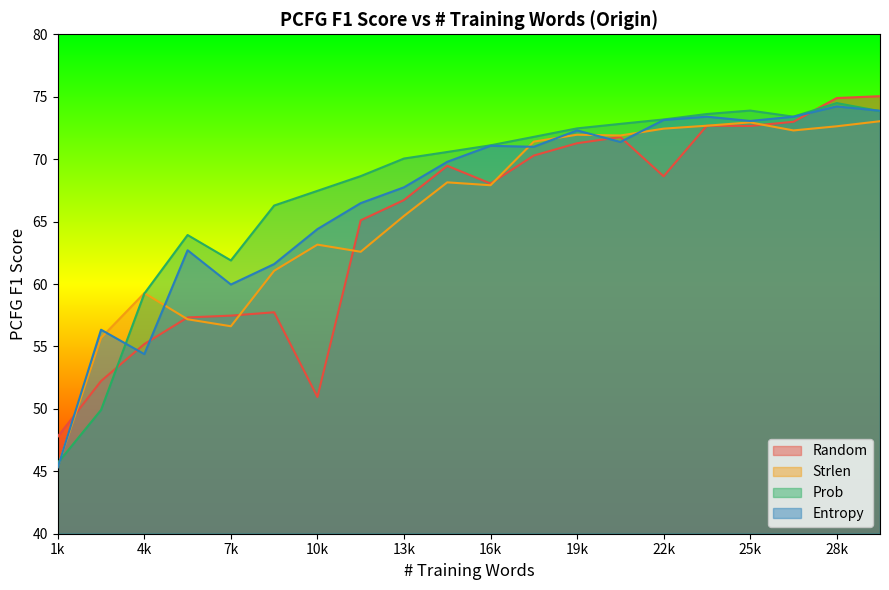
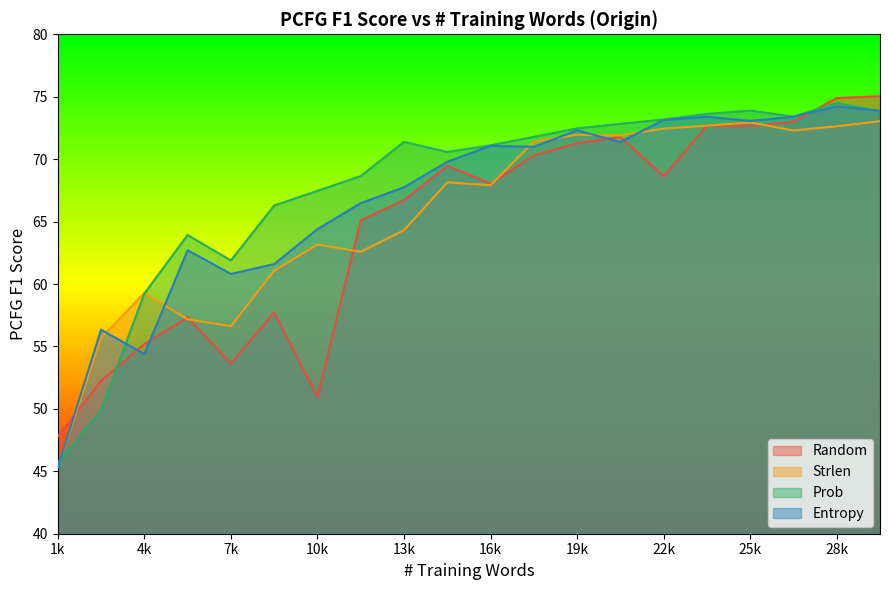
Random, 7k: 57.5 -> 53.6
Entropy, 7k: 60.0 -> 60.8
Strlen, 13k: 65.5 -> 64.3
Prob, 13k: 70.0 -> 71.4
